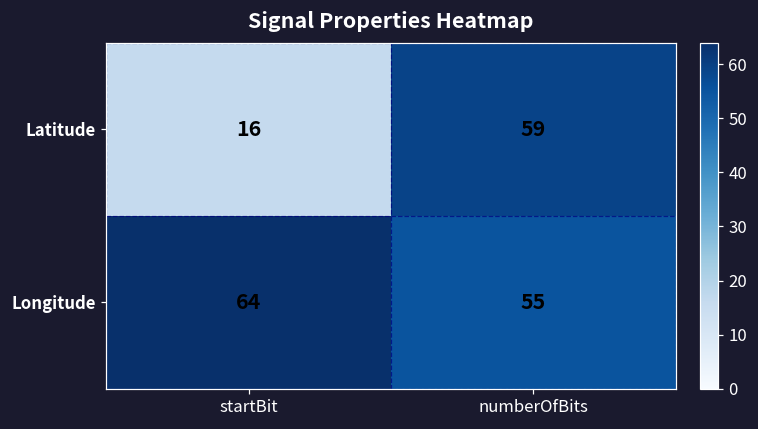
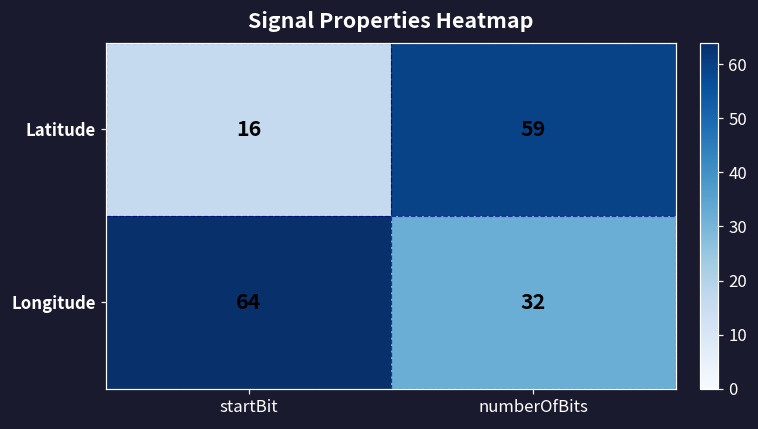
Longitude, numberOfBits: 55 -> 32
